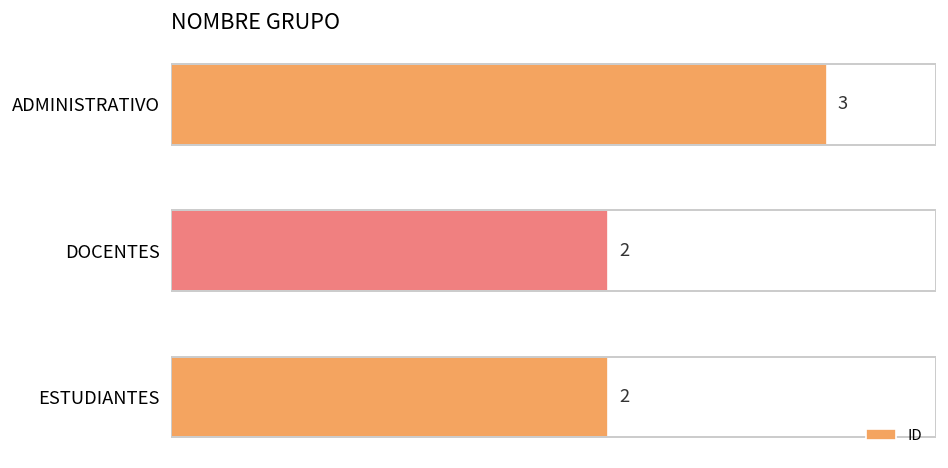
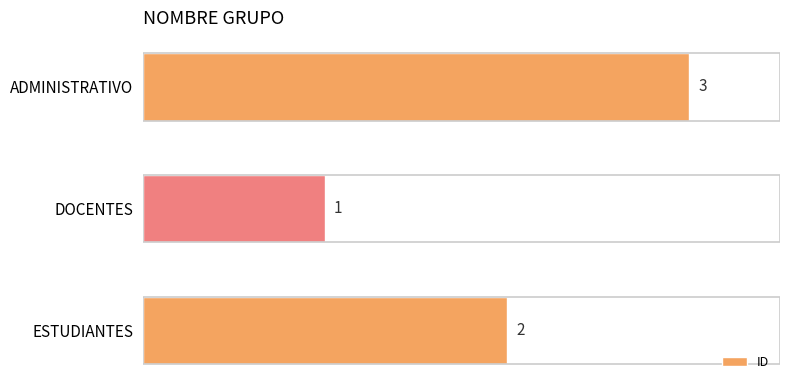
DOCENTES: 2 -> 1
